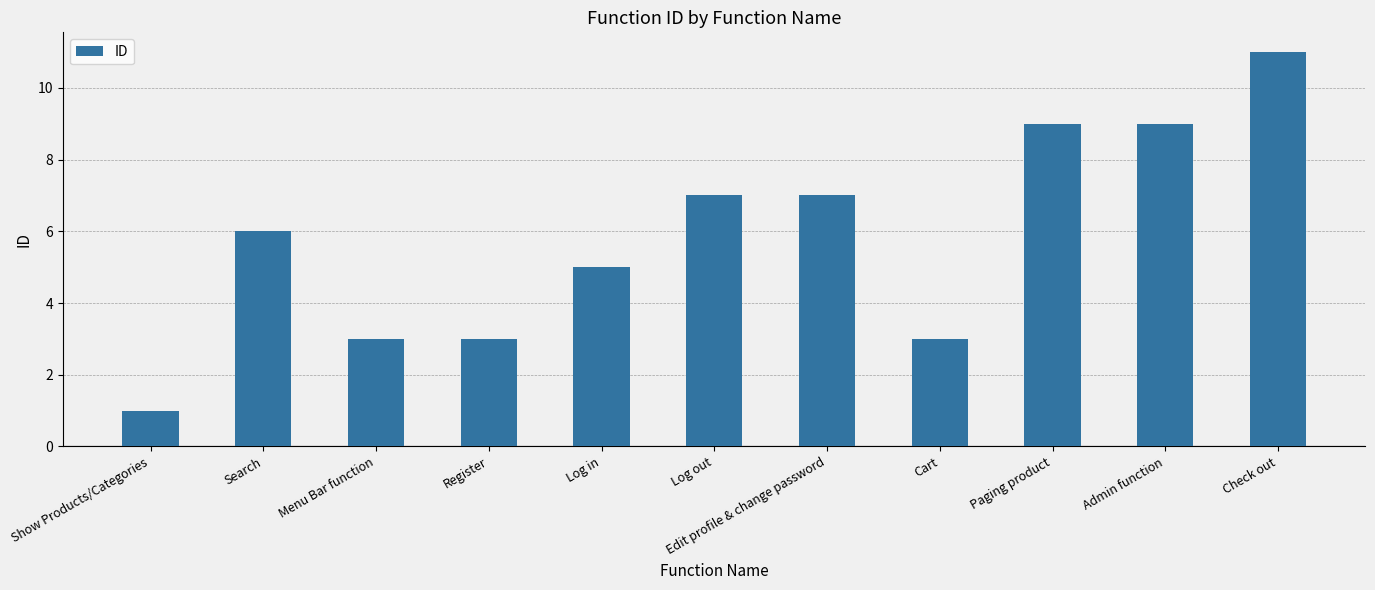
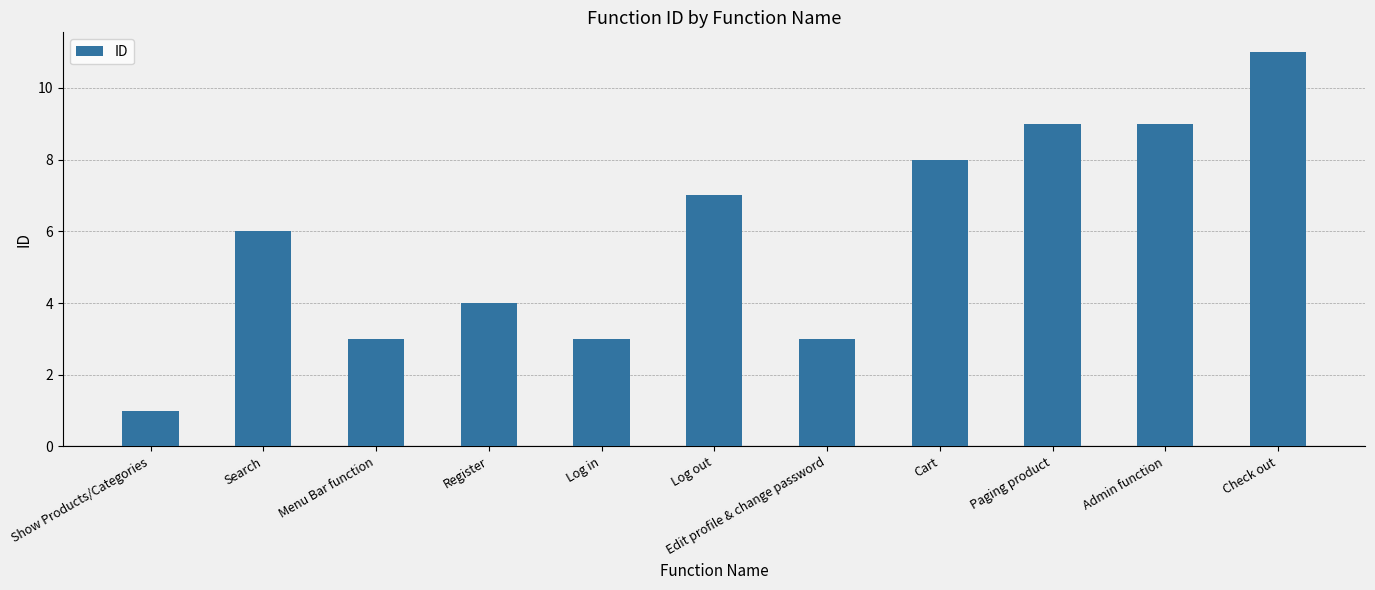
Register: 3 -> 4
Log in: 5 -> 3
Edit profile & change password: 7 -> 3
Cart: 3 -> 8
